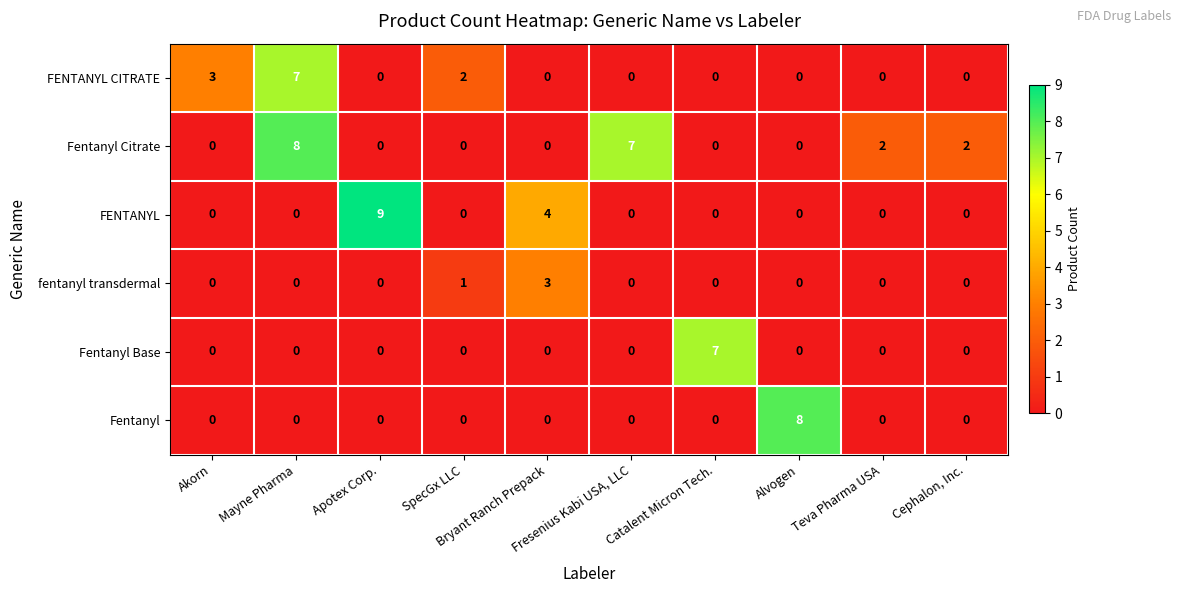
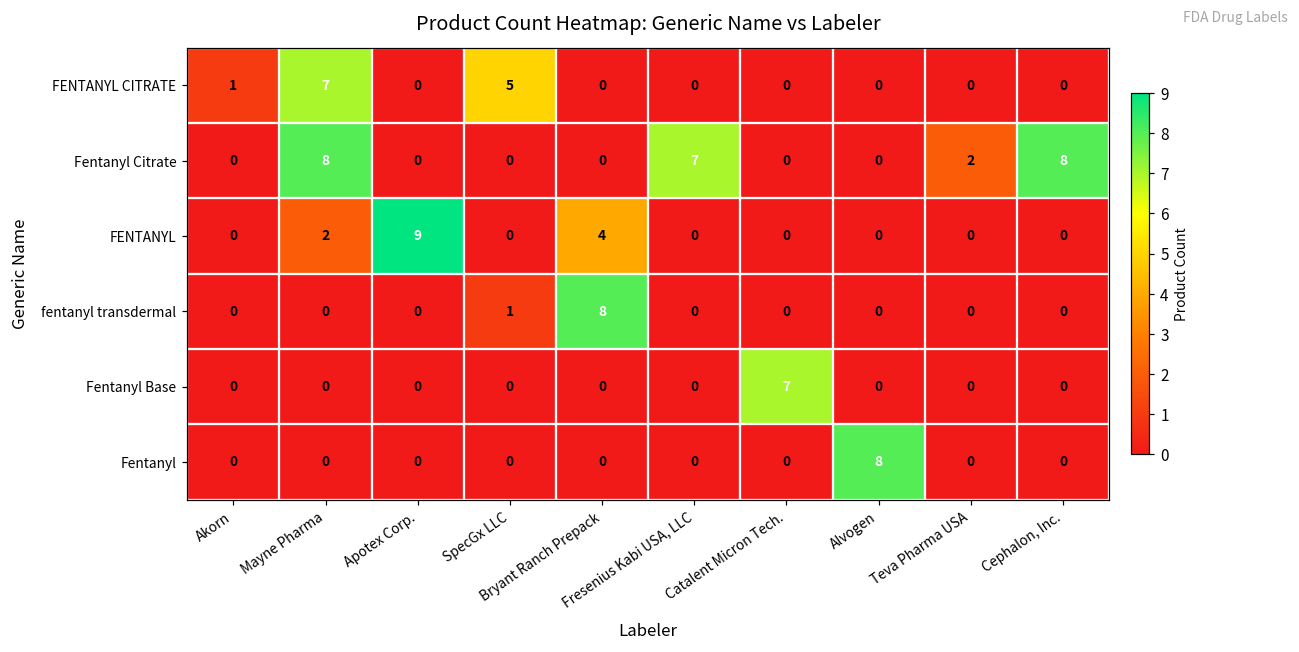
FENTANYL CITRATE, Akorn: 3 -> 1
FENTANYL CITRATE, SpecGx LLC: 2 -> 5
Fentanyl Citrate, Cephalon, Inc.: 2 -> 8
FENTANYL, Mayne Pharma: 0 -> 2
fentanyl transdermal, Bryant Ranch Prepack: 3 -> 8
